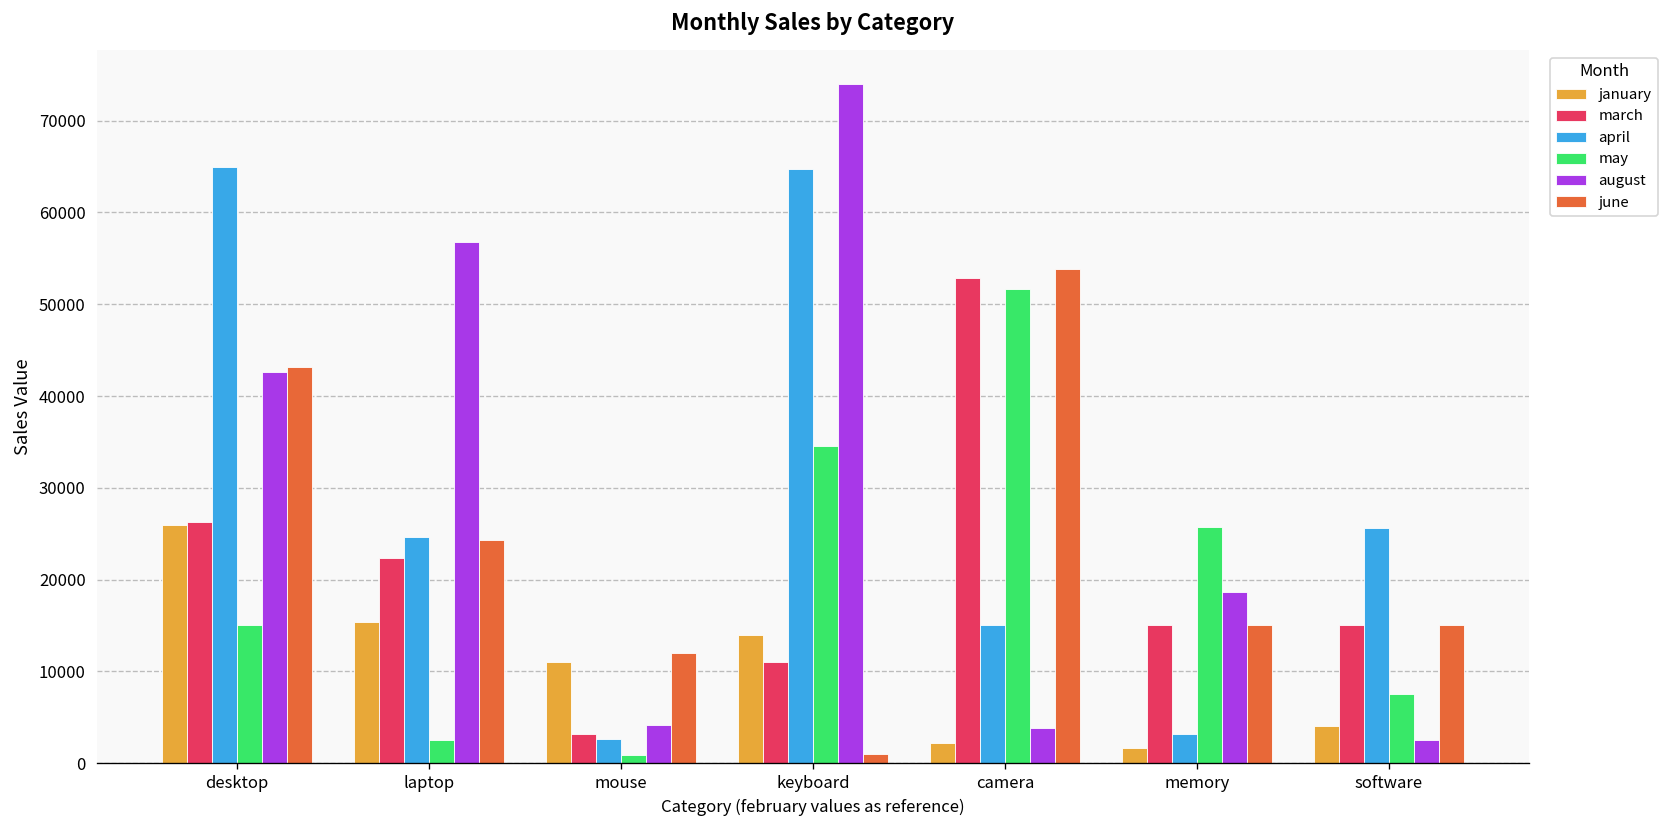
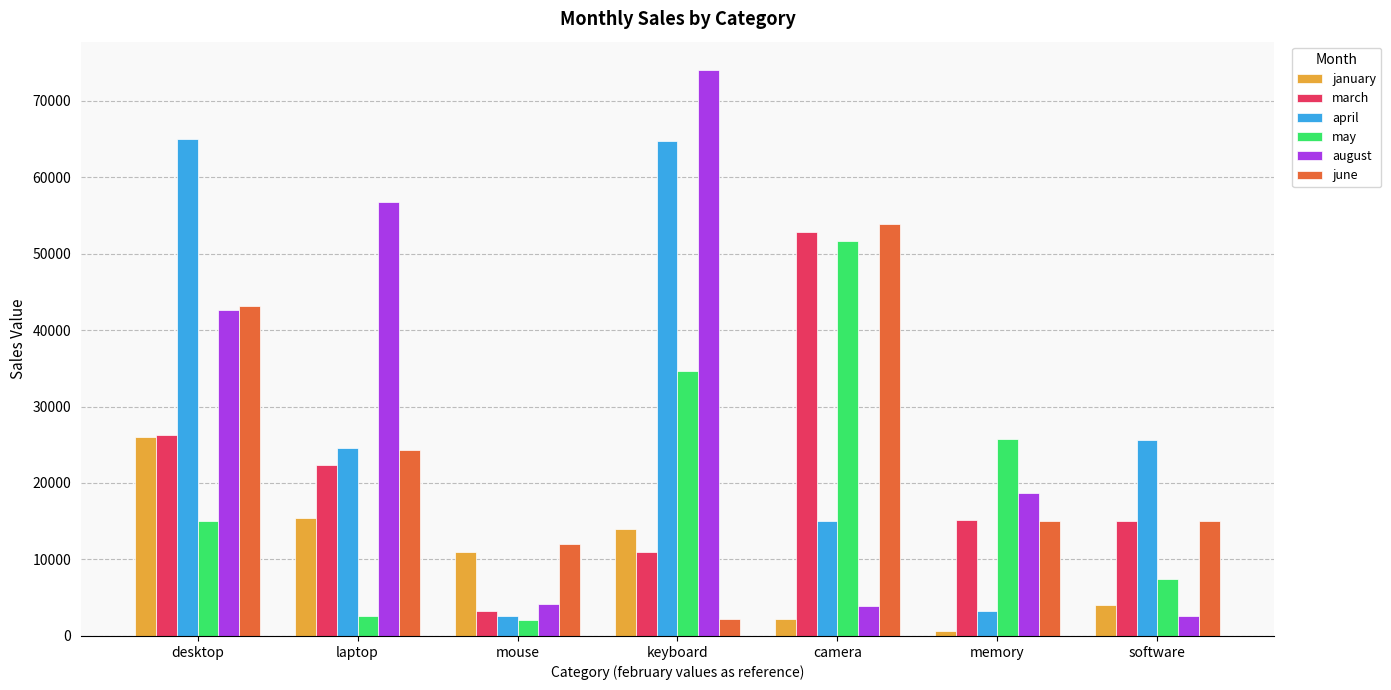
may, mouse: 1000 -> 2000
june, keyboard: 1000 -> 2000
january, memory: 2000 -> 1000
